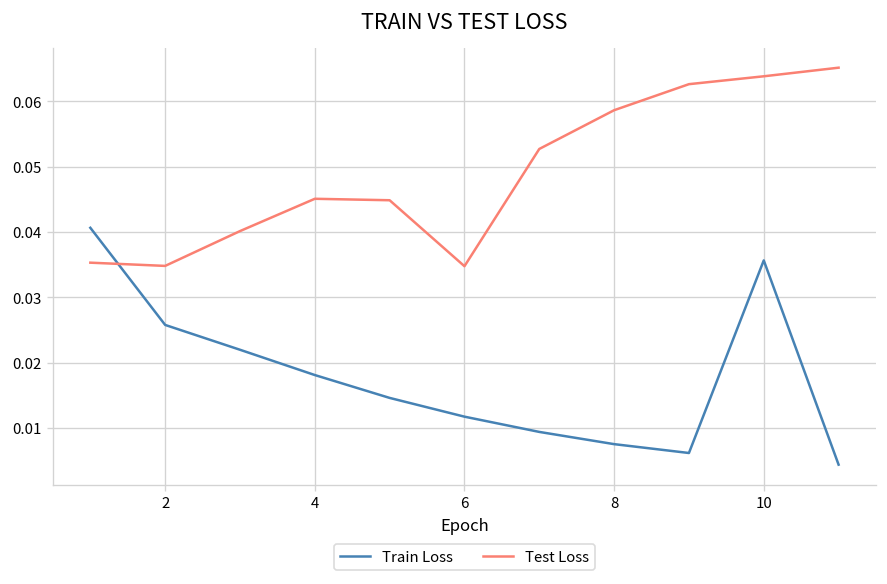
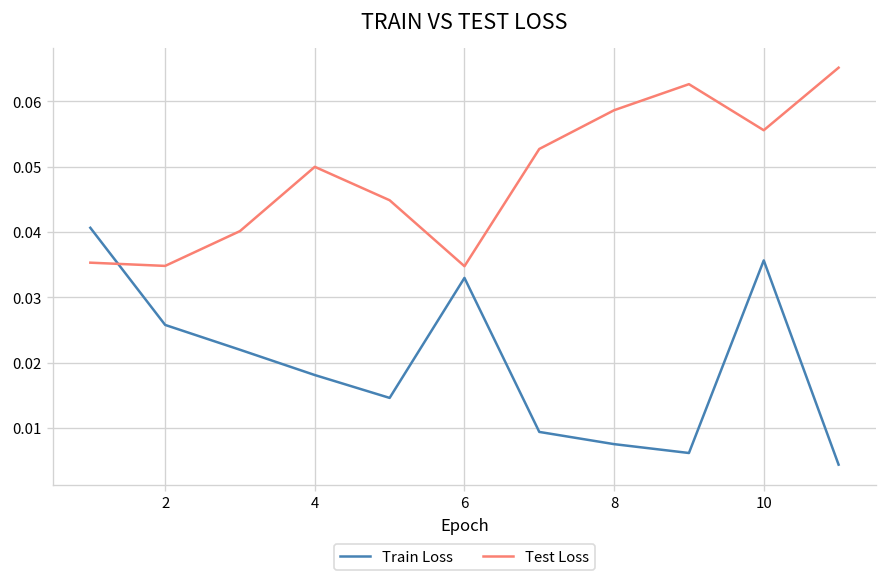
Test Loss, 4: 0.045 -> 0.050
Train Loss, 6: 0.012 -> 0.033
Test Loss, 10: 0.064 -> 0.056
